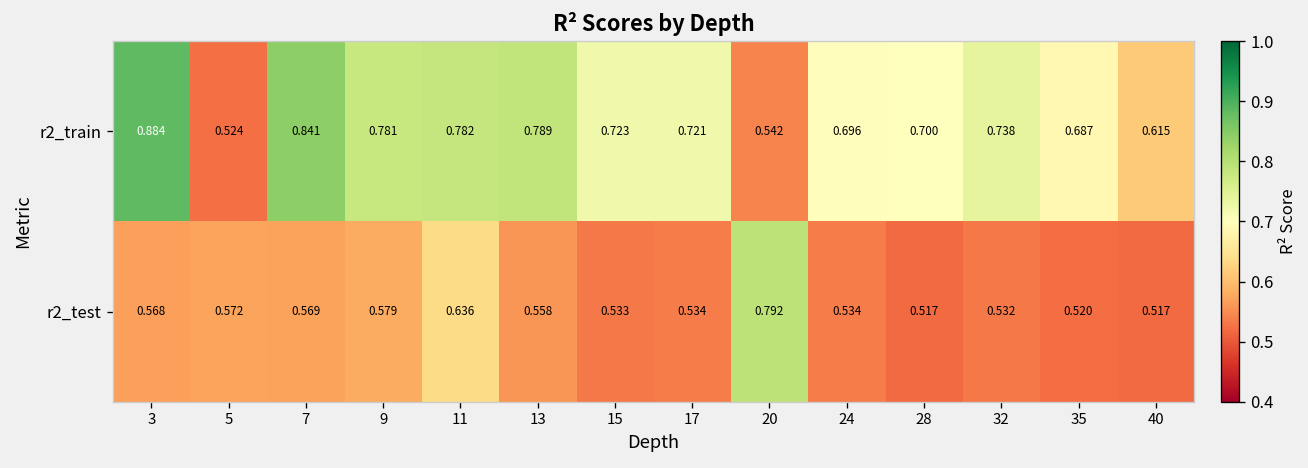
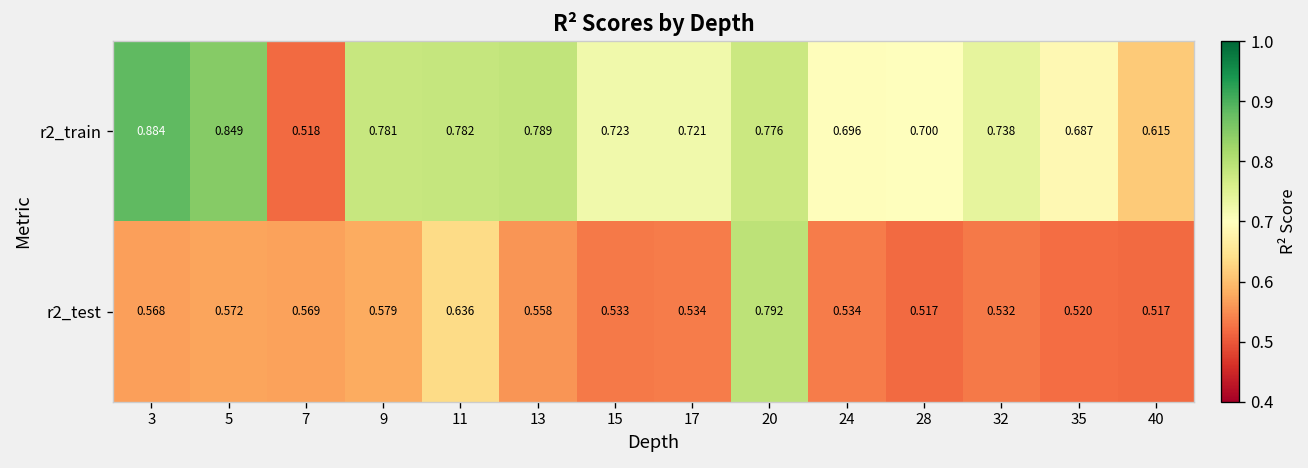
r2_train, 5: 0.524 -> 0.849
r2_train, 7: 0.841 -> 0.518
r2_train, 20: 0.542 -> 0.776
